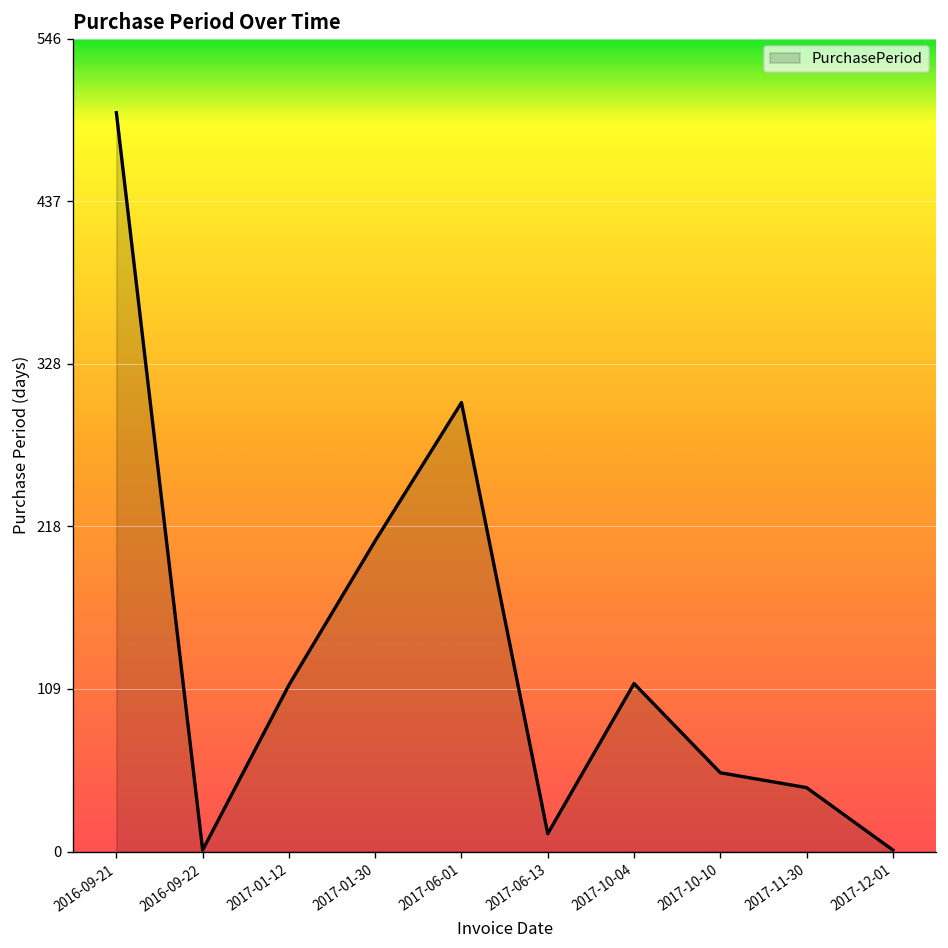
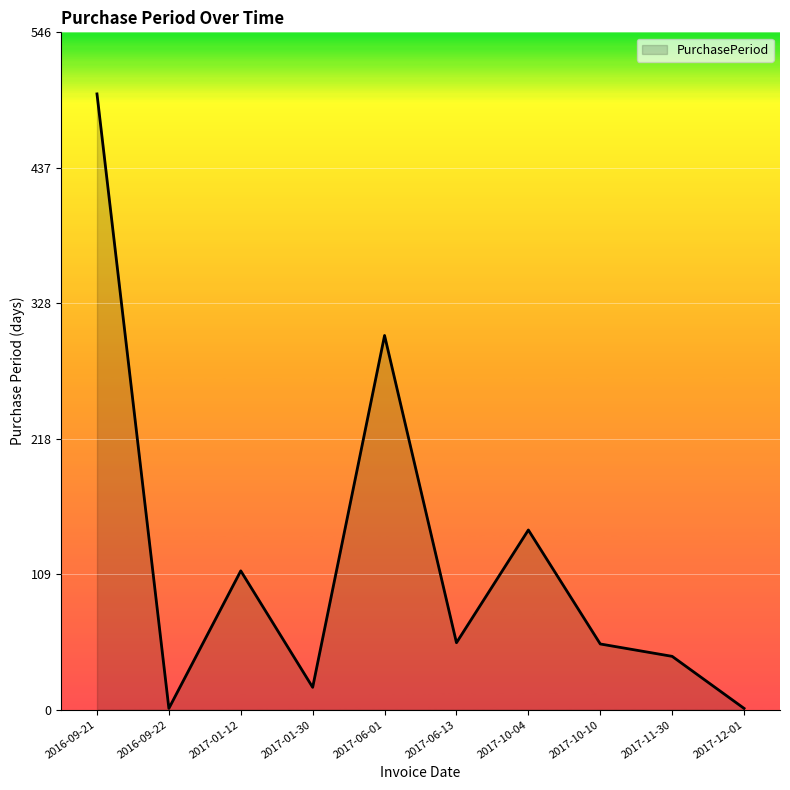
2017-01-30: 209 -> 18
2017-06-13: 12 -> 54
2017-10-04: 113 -> 145
